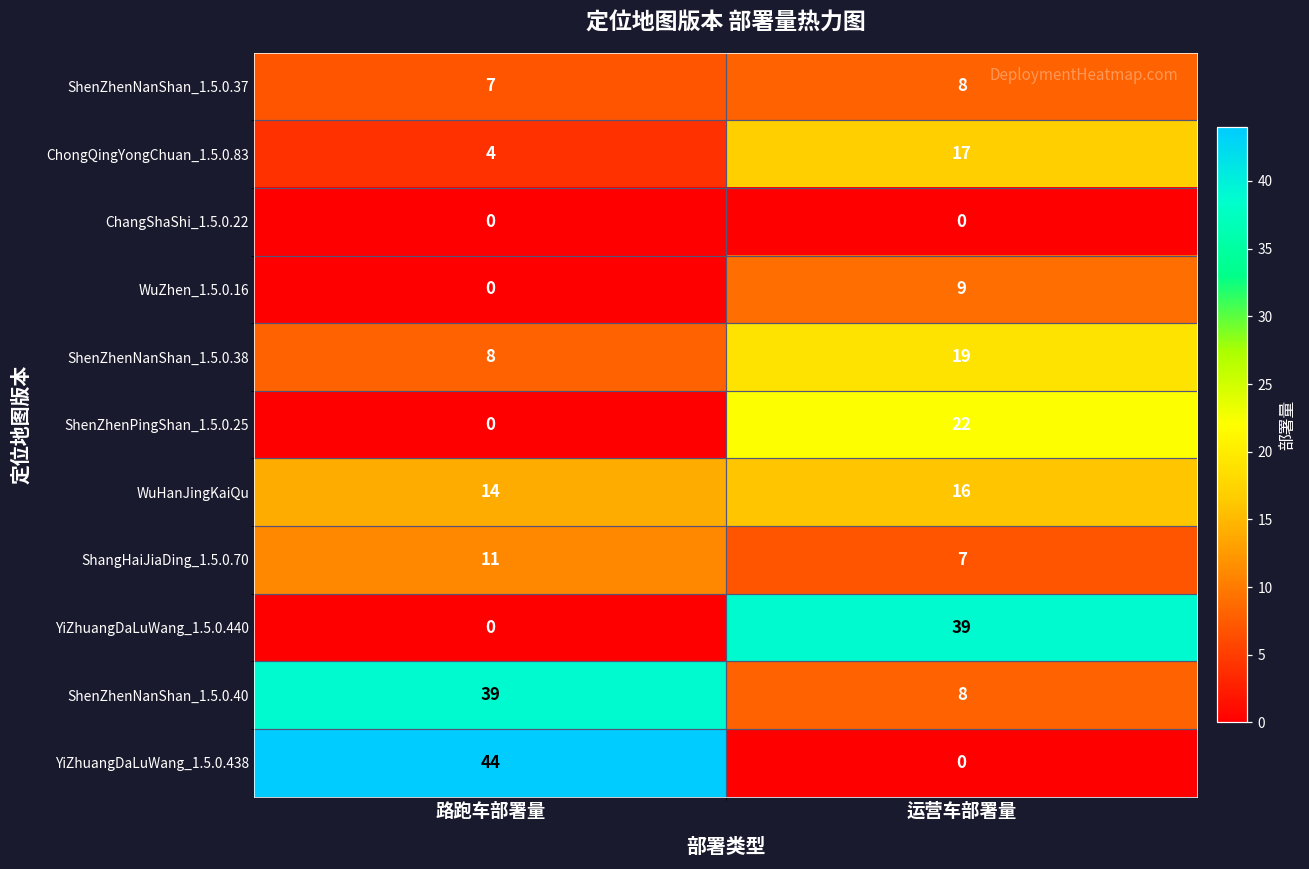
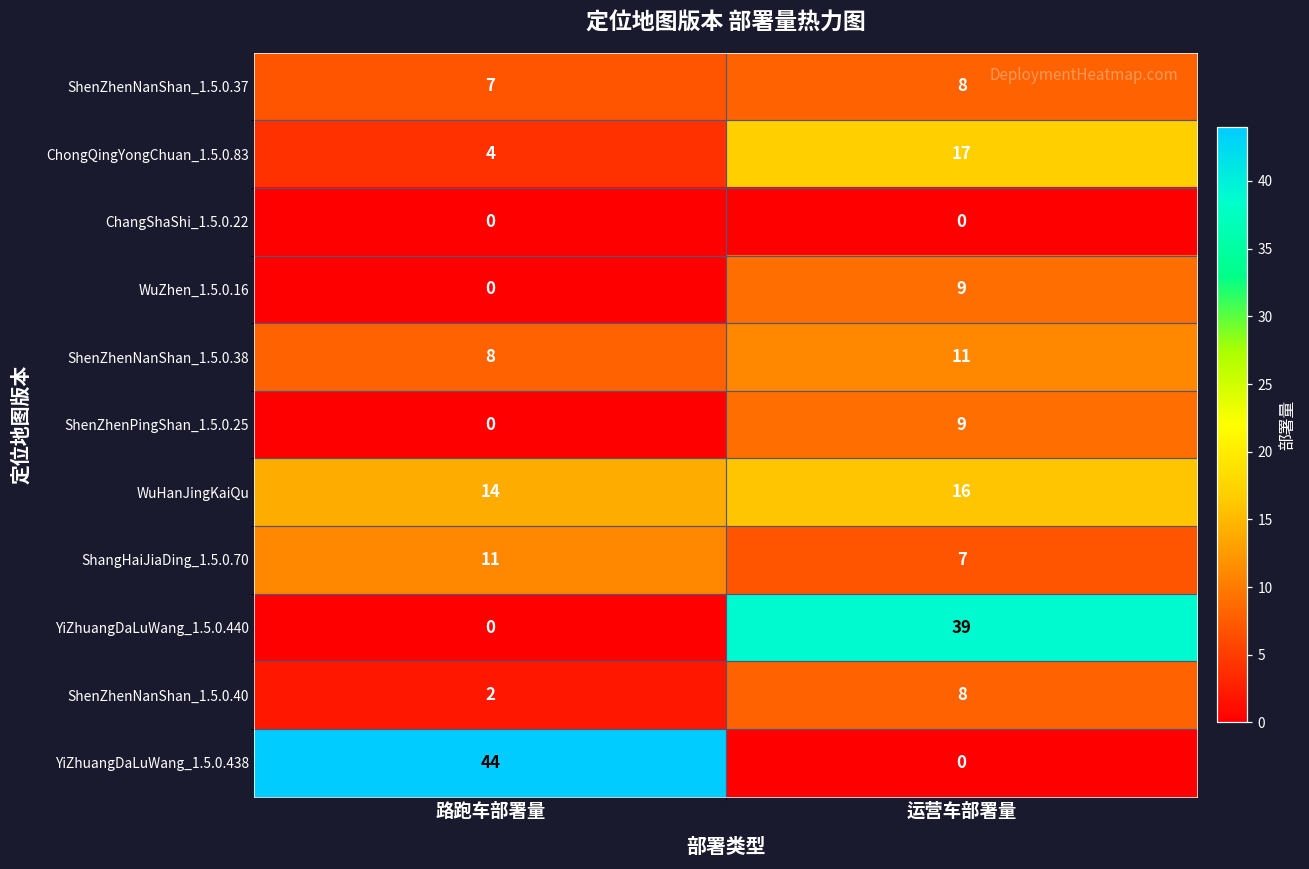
ShenZhenNanShan_1.5.0.38, 运营车部署量: 19 -> 11
ShenZhenPingShan_1.5.0.25, 运营车部署量: 22 -> 9
ShenZhenNanShan_1.5.0.40, 路跑车部署量: 39 -> 2
